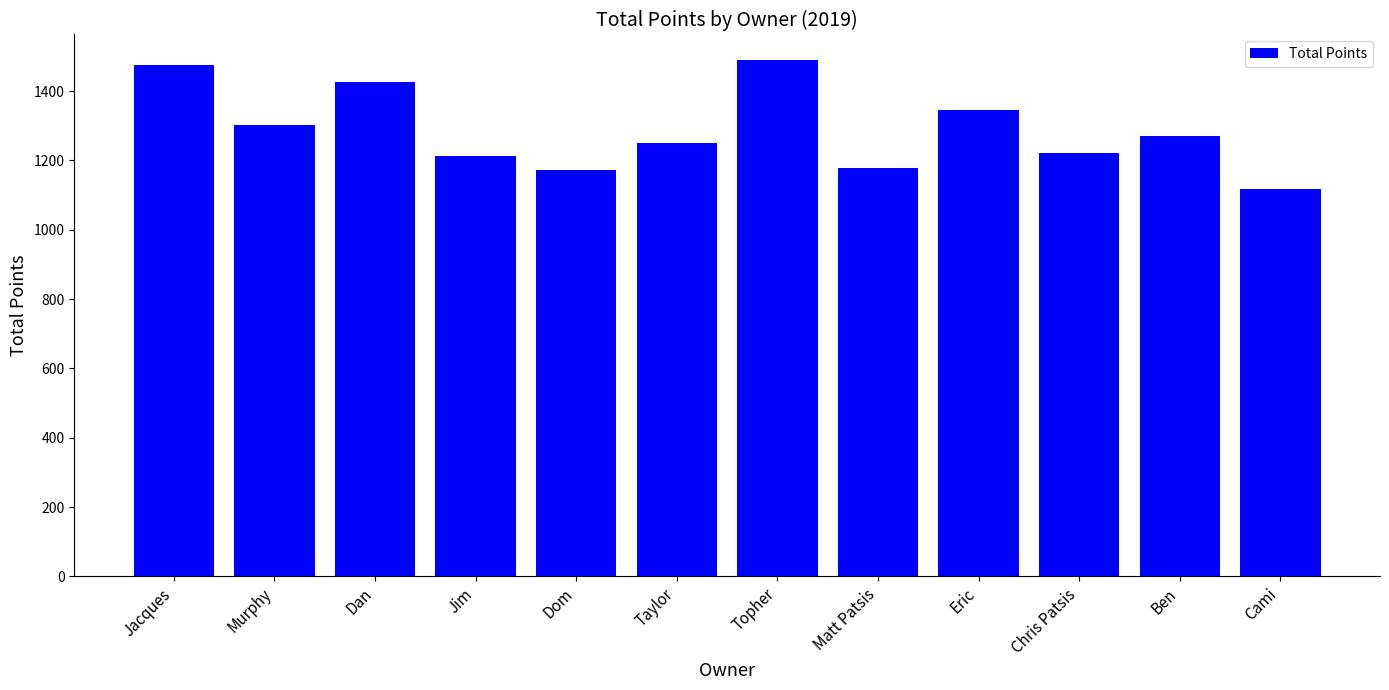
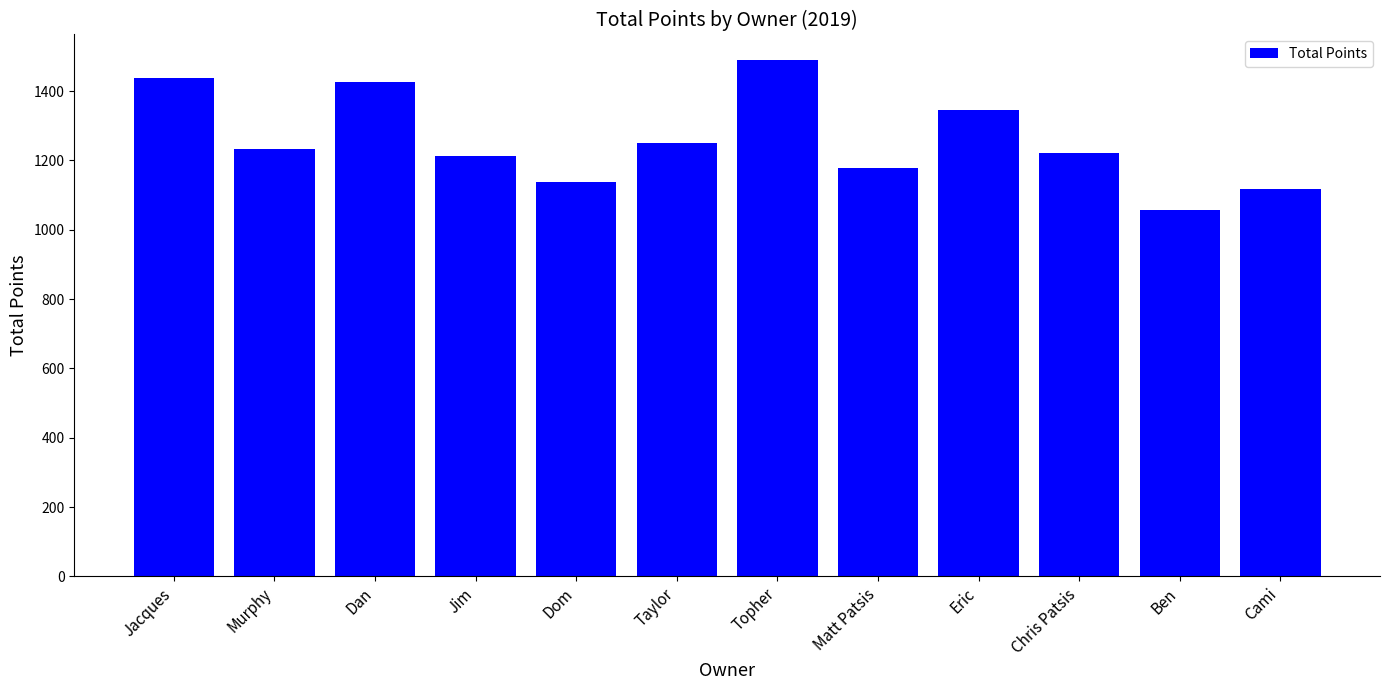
Jacques: 1480 -> 1440
Murphy: 1300 -> 1230
Dom: 1170 -> 1140
Ben: 1270 -> 1060
